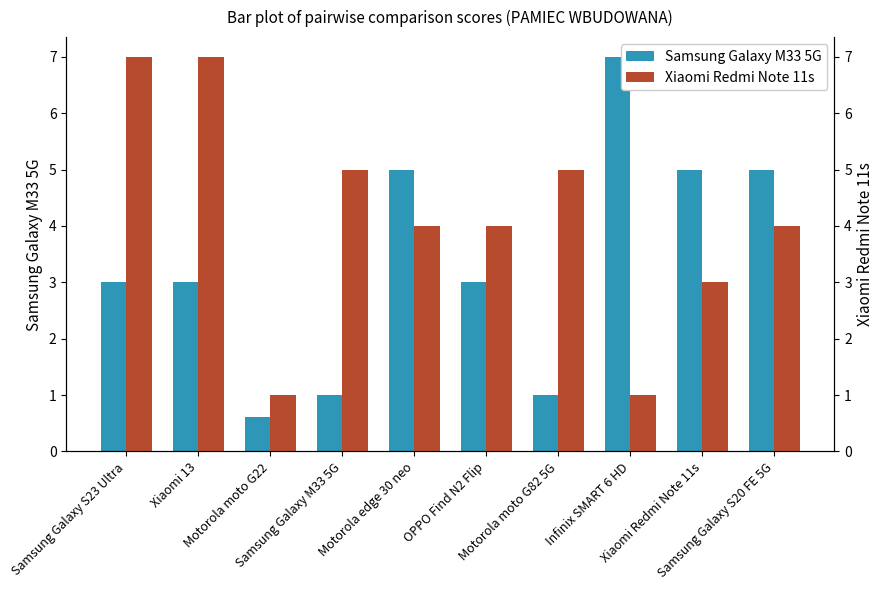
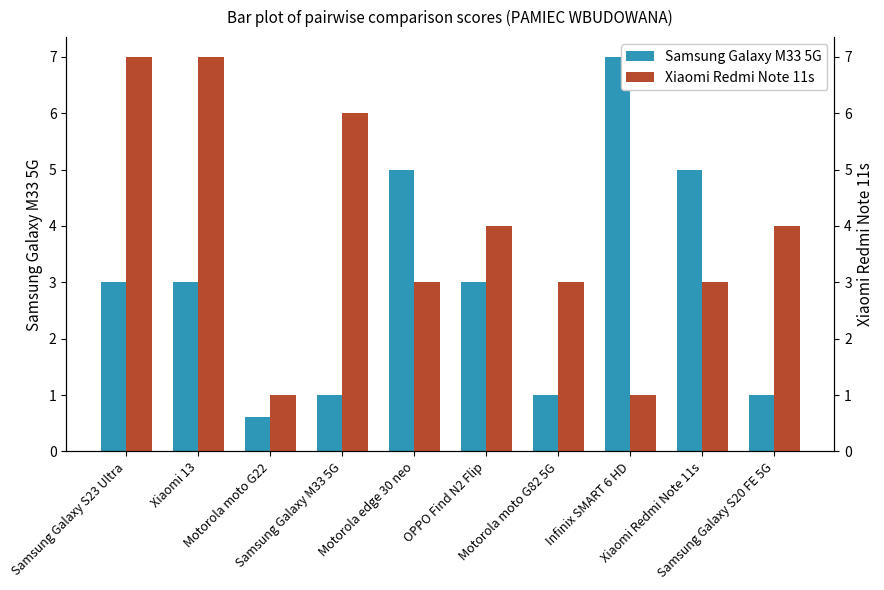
Samsung Galaxy M33 5G, Samsung Galaxy S20 FE 5G: 5 -> 1
Xiaomi Redmi Note 11s, Samsung Galaxy M33 5G: 5 -> 6
Xiaomi Redmi Note 11s, Motorola edge 30 neo: 4 -> 3
Xiaomi Redmi Note 11s, Motorola moto G82 5G: 5 -> 3
